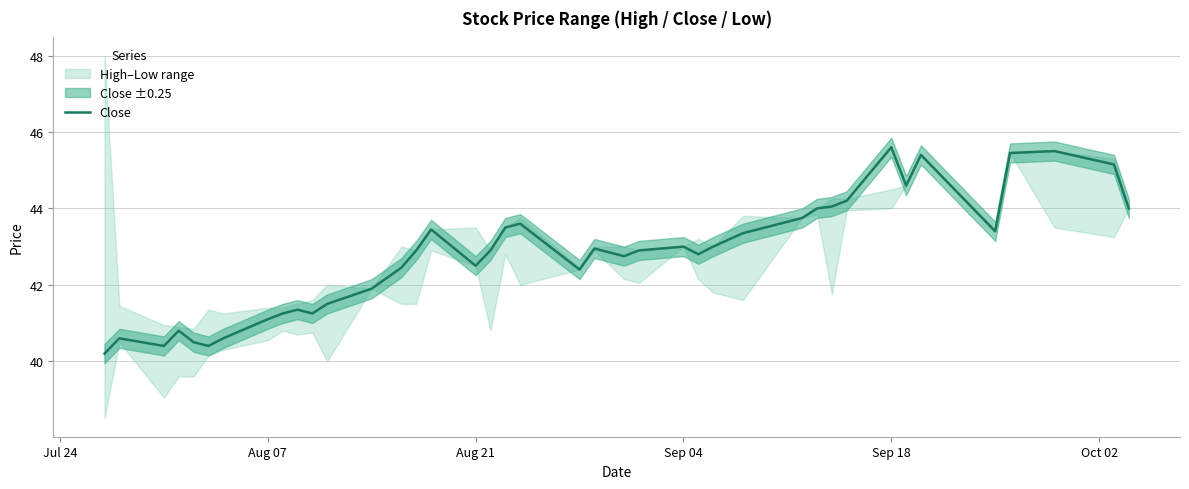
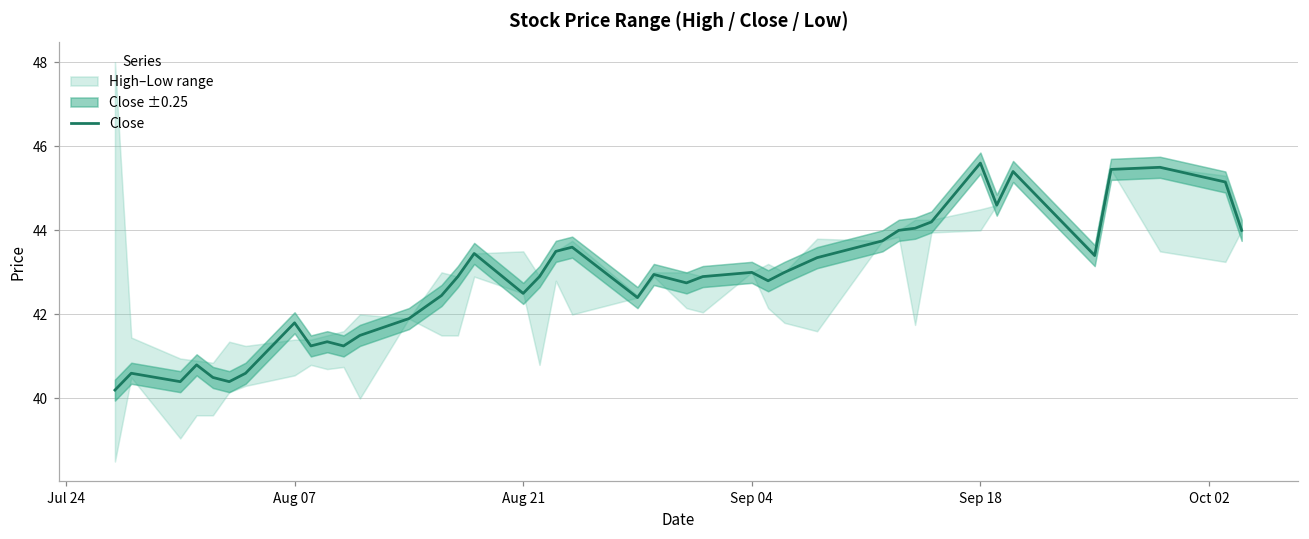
Close, Aug 07: 41.1 -> 41.8
